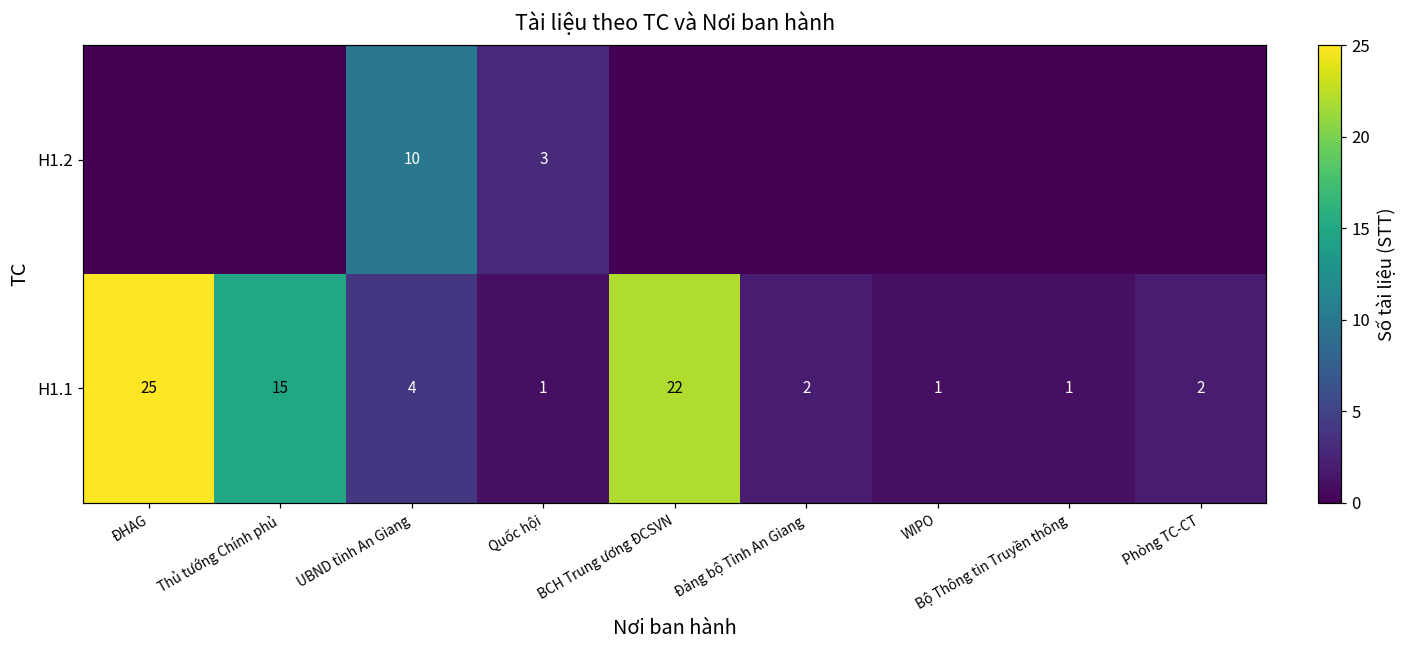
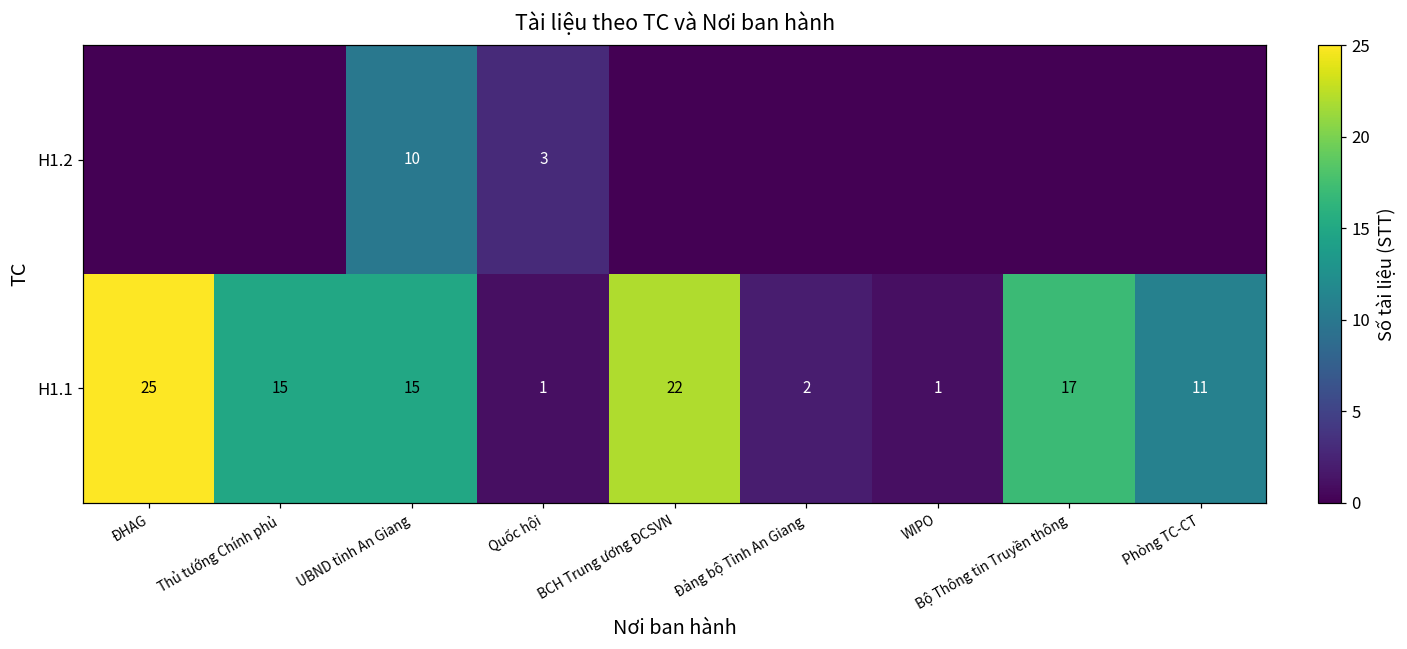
H1.1, UBND tỉnh An Giang: 4 -> 15
H1.1, Bộ Thông tin Truyền thông: 1 -> 17
H1.1, Phòng TC-CT: 2 -> 11
